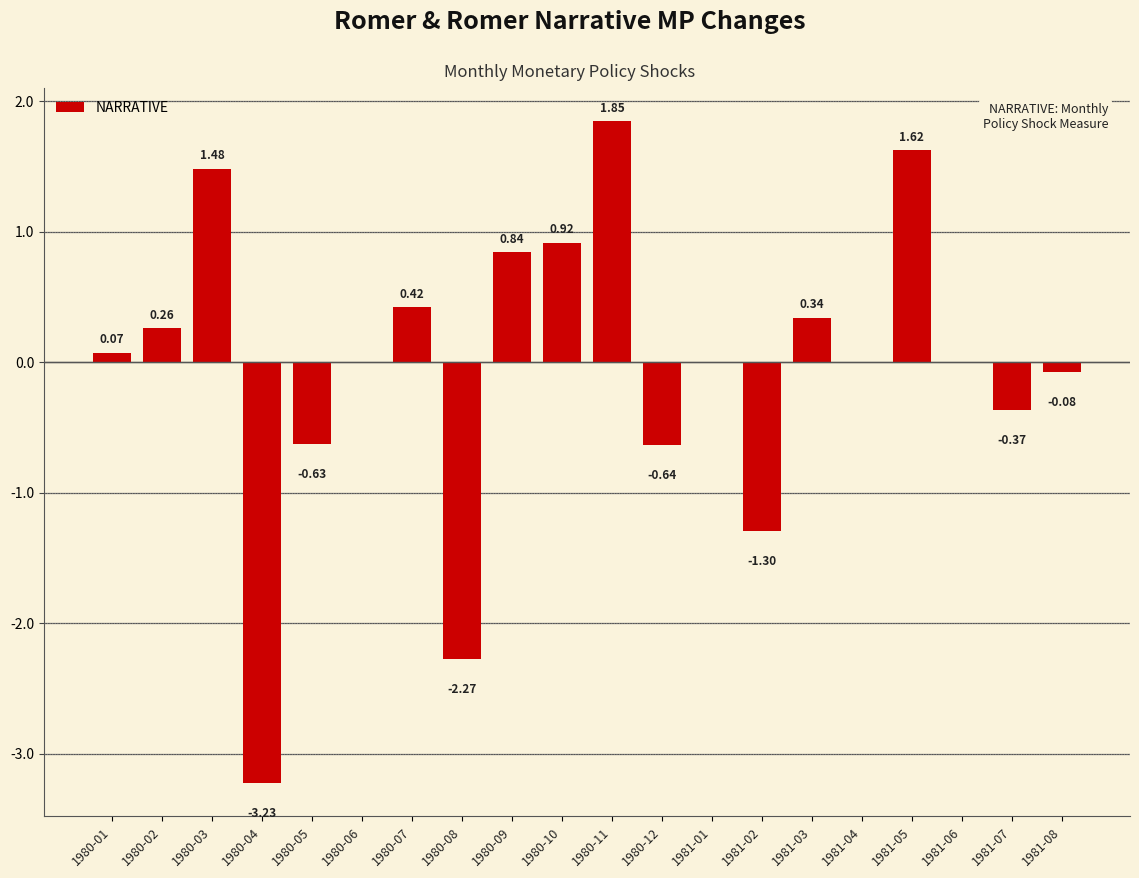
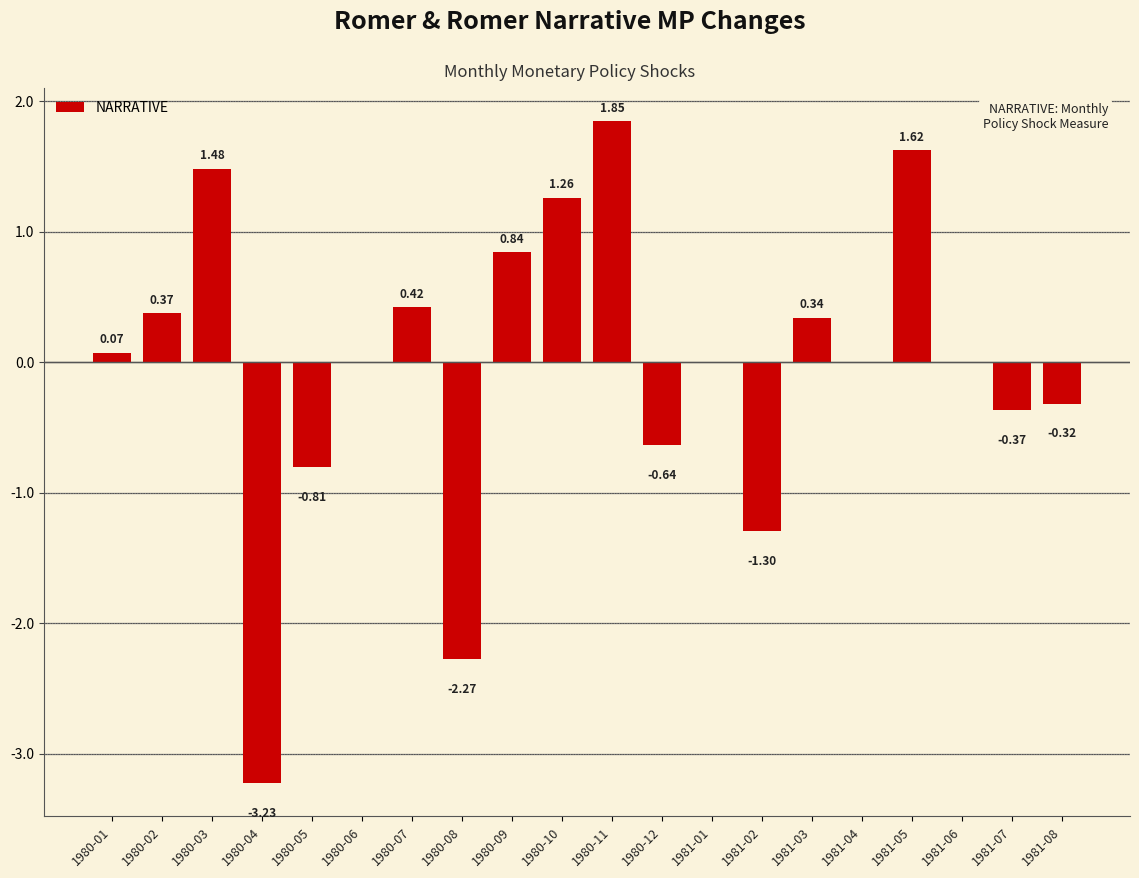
1980-02: 0.26 -> 0.37
1980-05: -0.63 -> -0.81
1980-10: 0.92 -> 1.26
1981-08: -0.08 -> -0.32
